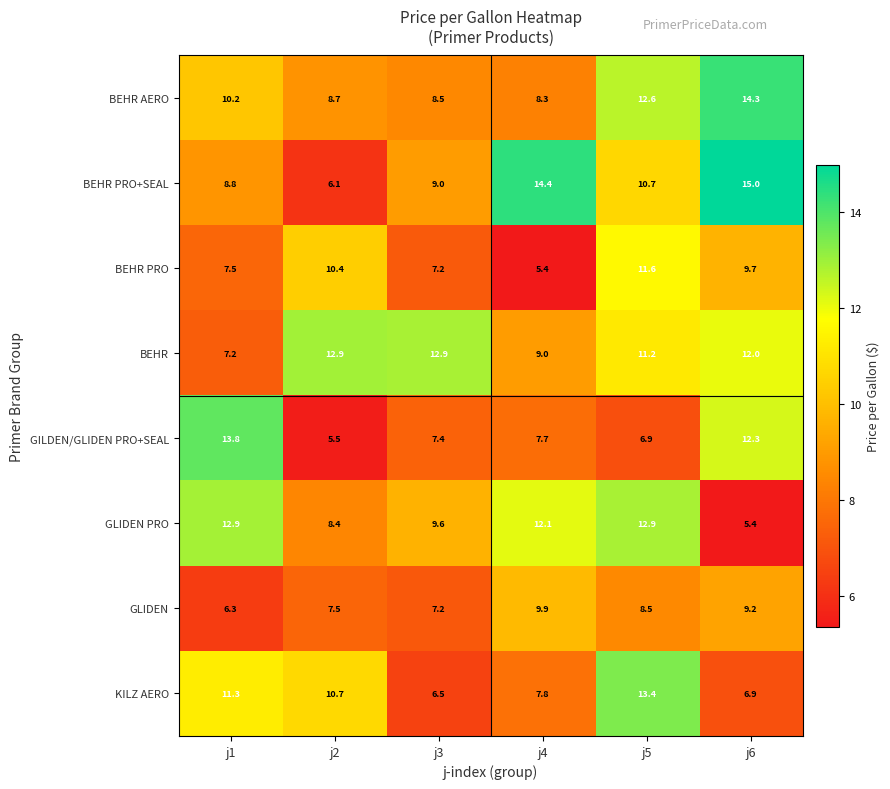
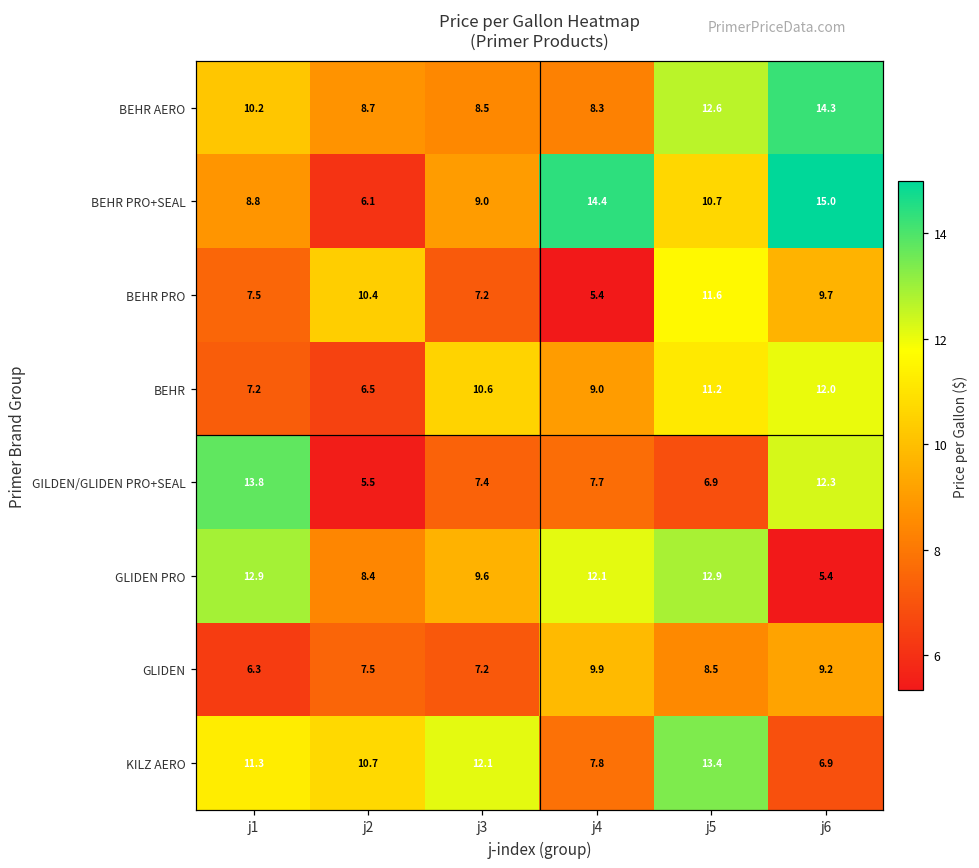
BEHR, j2: 12.9 -> 6.5
BEHR, j3: 12.9 -> 10.6
KILZ AERO, j3: 6.5 -> 12.1
